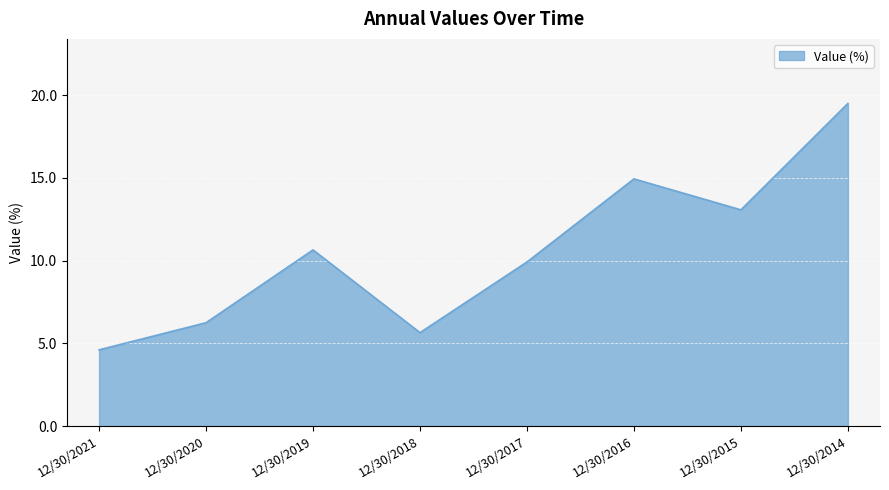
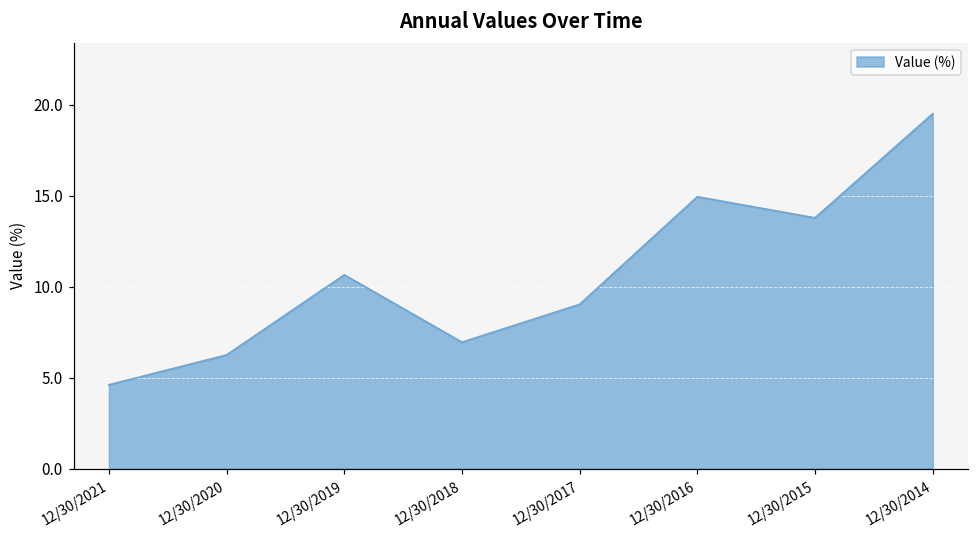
12/30/2018: 5.7 -> 7.0
12/30/2017: 9.9 -> 9.0
12/30/2015: 13.1 -> 13.8
